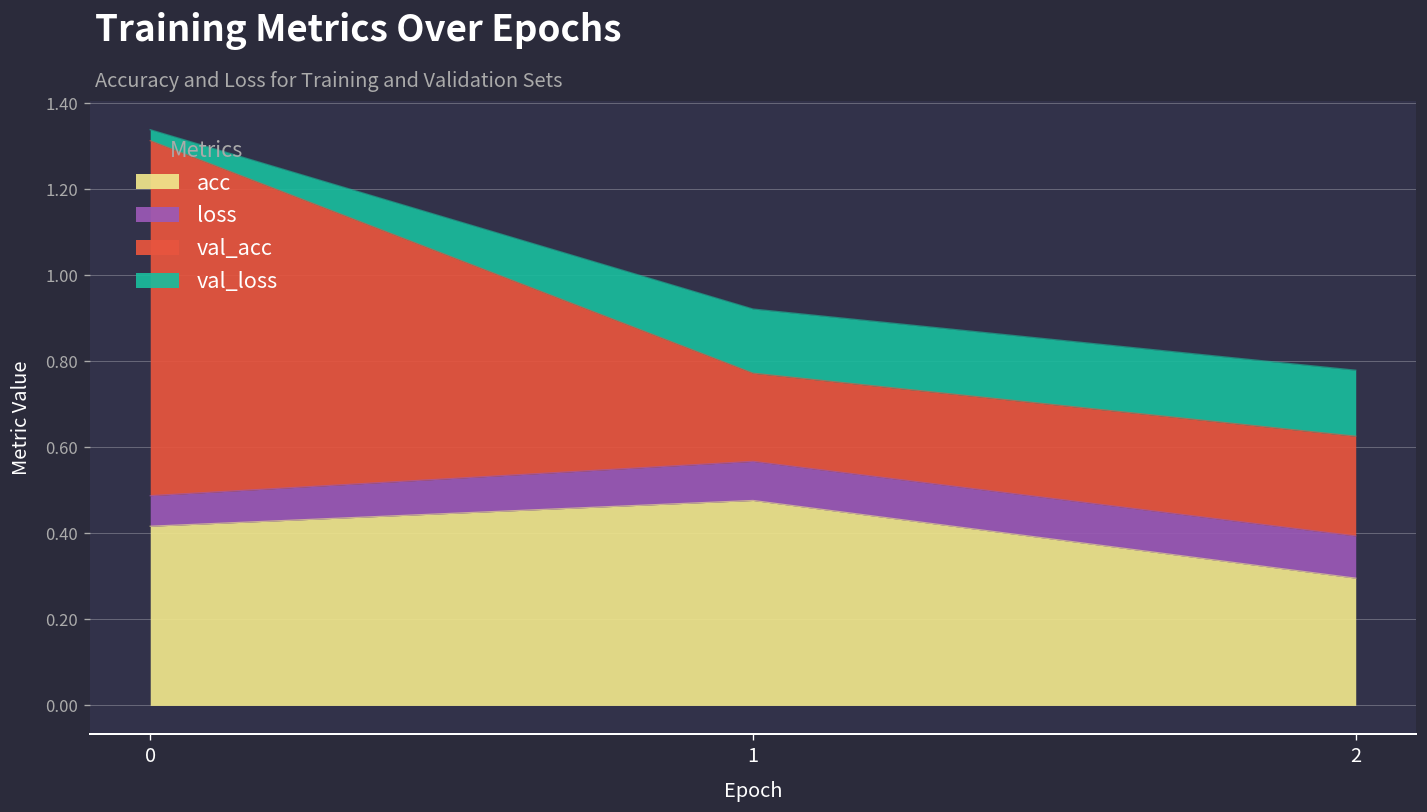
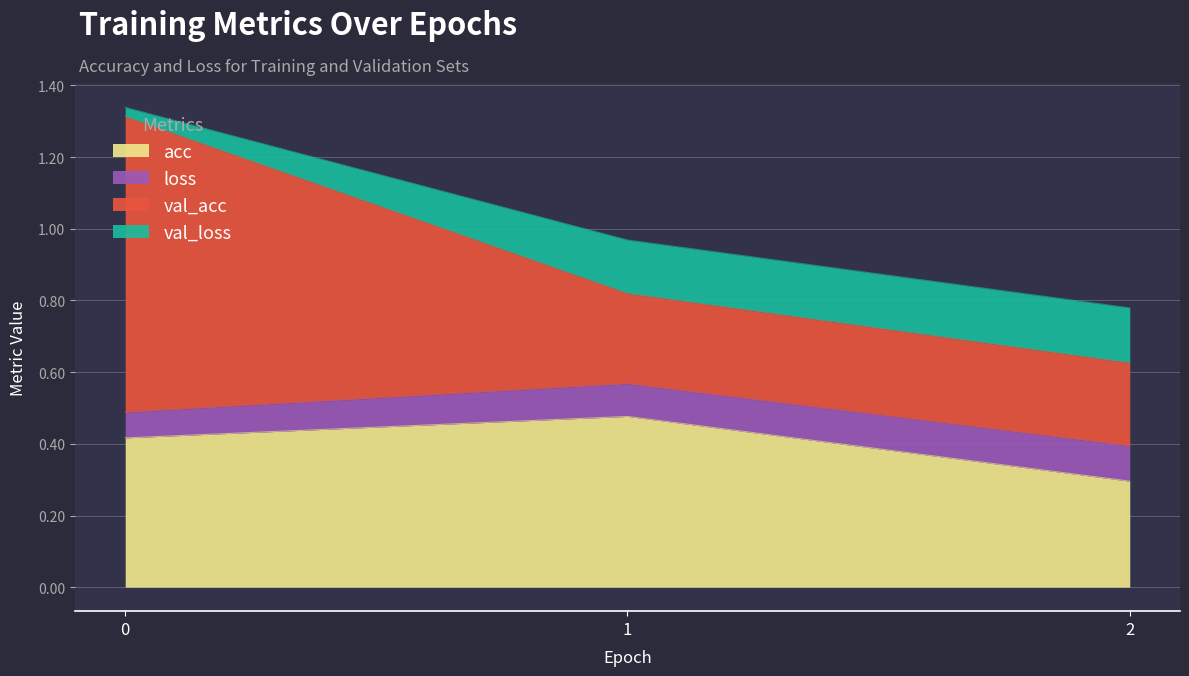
val_acc, 1: 0.20 -> 0.25
